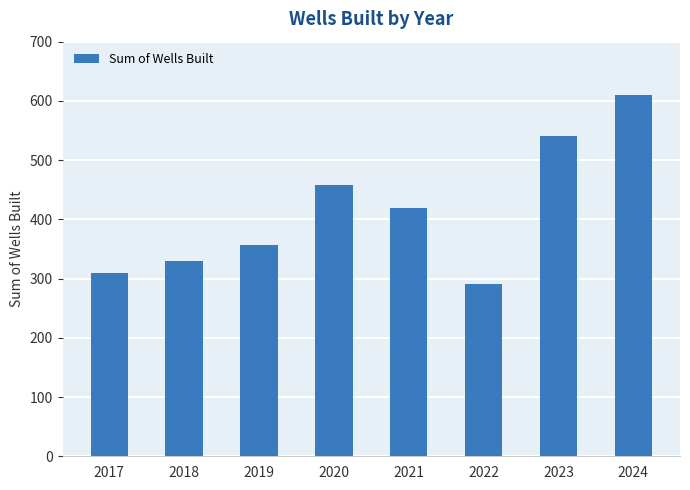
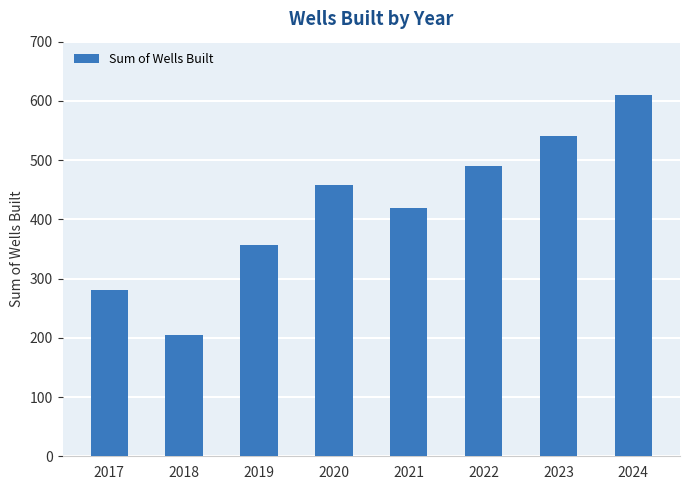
2017: 310 -> 280
2018: 330 -> 200
2022: 290 -> 490
